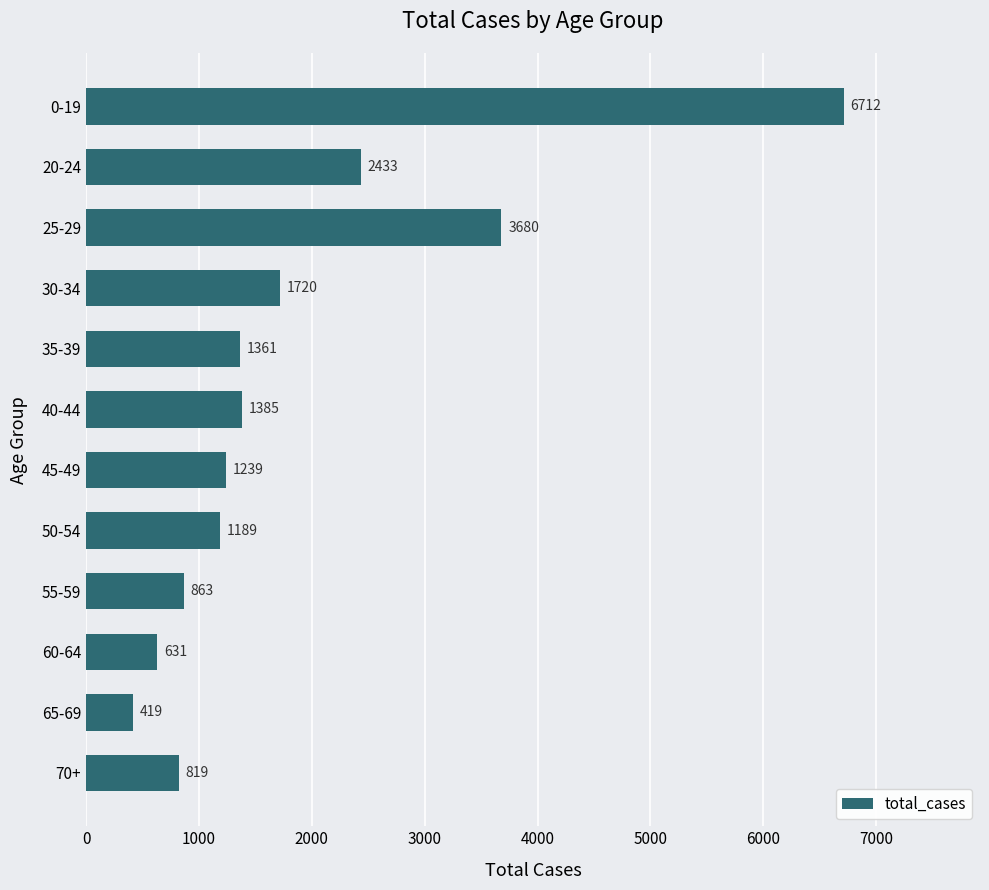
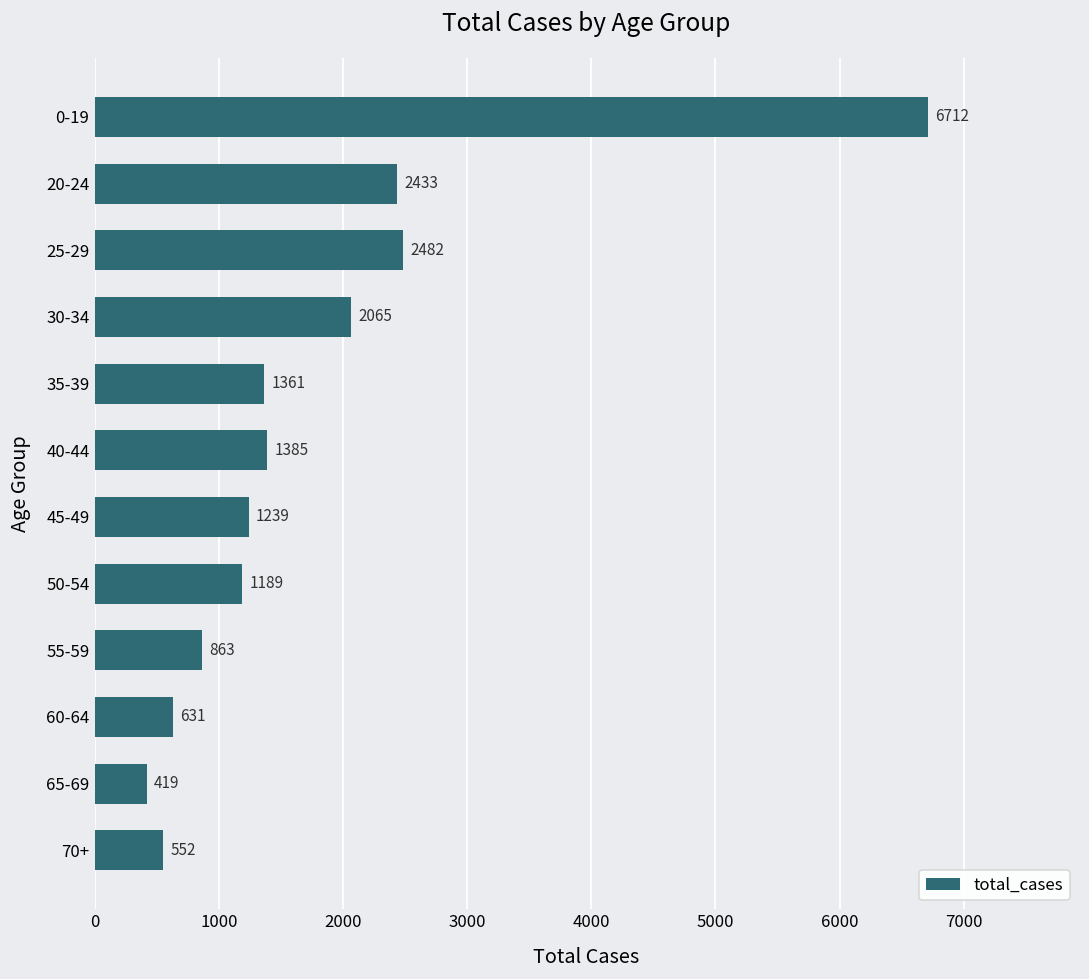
25-29: 3680 -> 2482
30-34: 1720 -> 2065
70+: 819 -> 552
